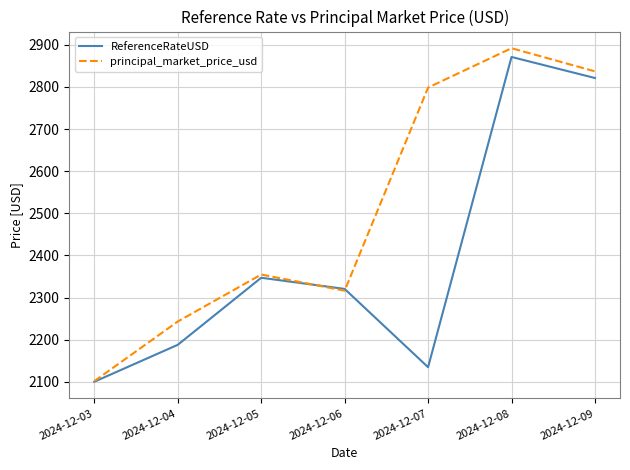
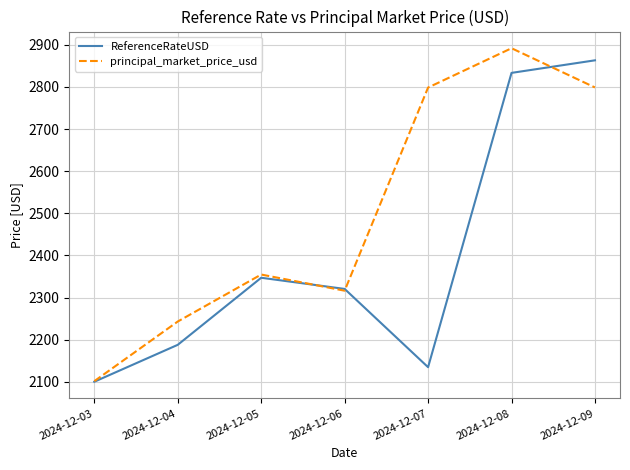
ReferenceRateUSD, 2024-12-08: 2870 -> 2830
ReferenceRateUSD, 2024-12-09: 2820 -> 2860
principal_market_price_usd, 2024-12-09: 2840 -> 2800
